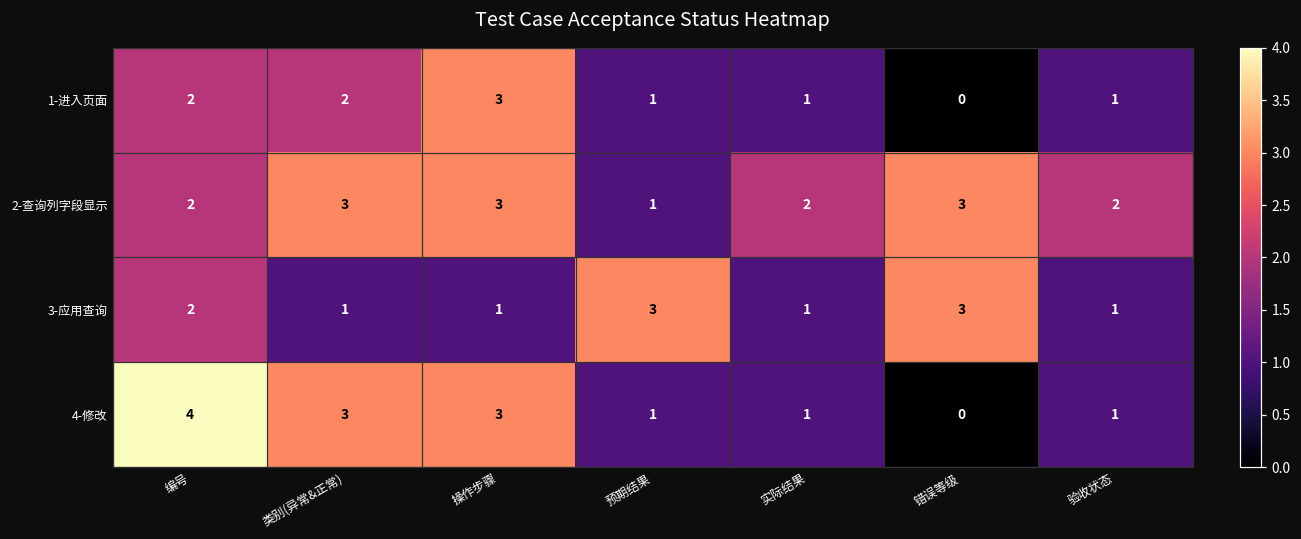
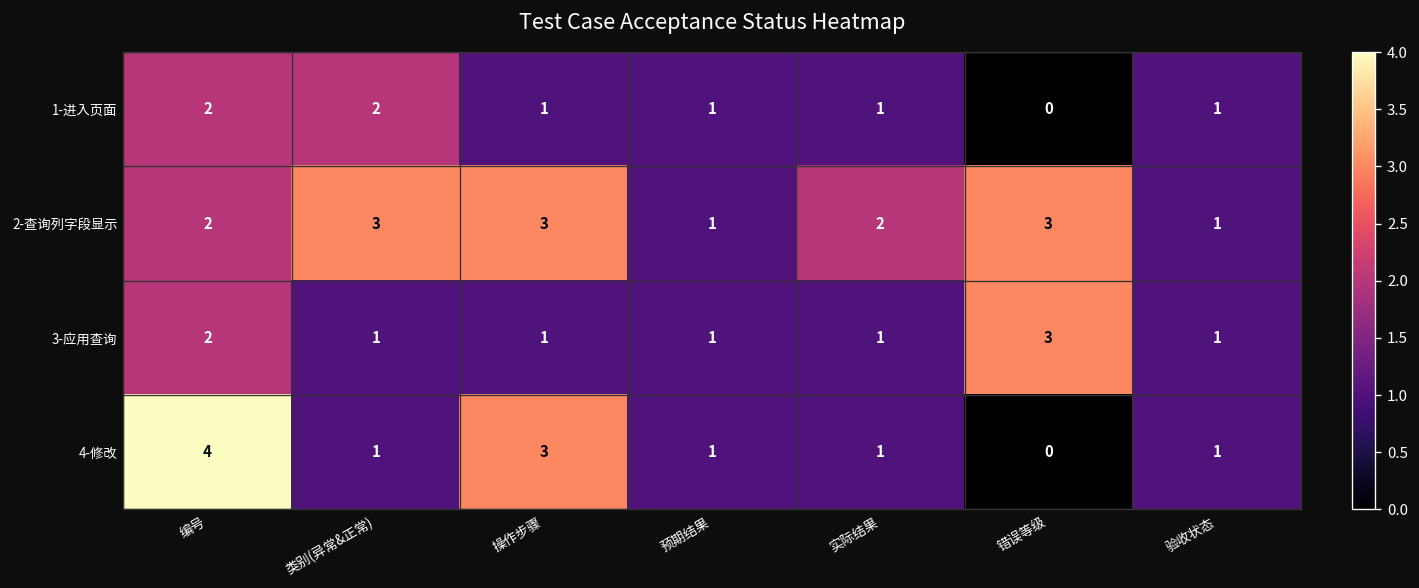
1-进入页面, 操作步骤: 3 -> 1
2-查询列字段显示, 验收状态: 2 -> 1
3-应用查询, 预期结果: 3 -> 1
4-修改, 类别(异常&正常): 3 -> 1
